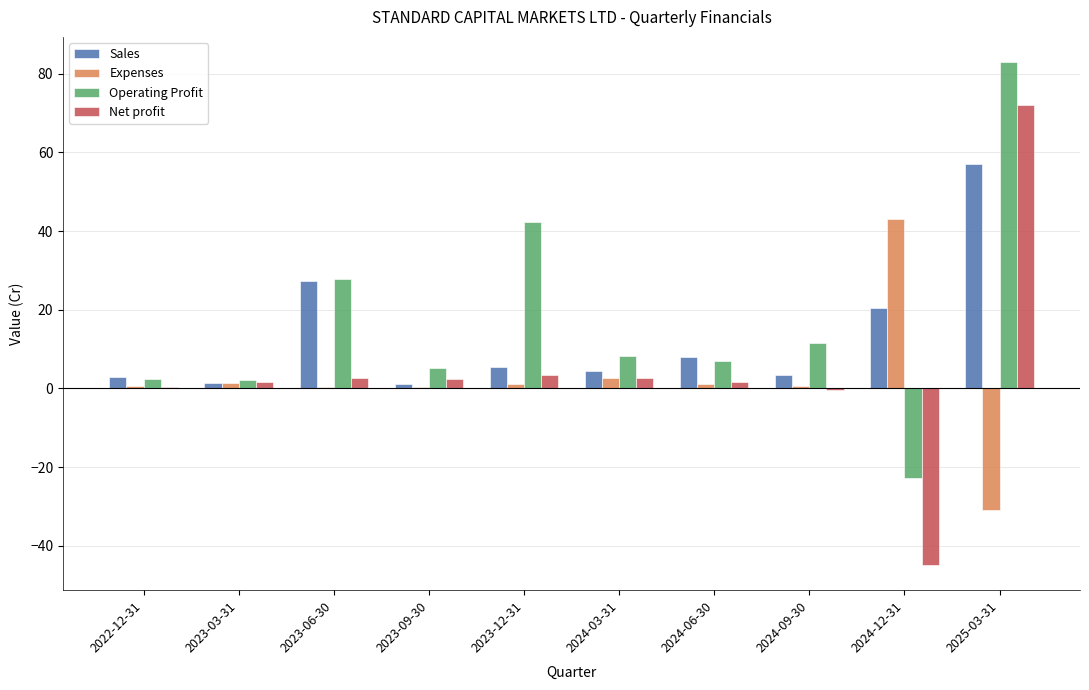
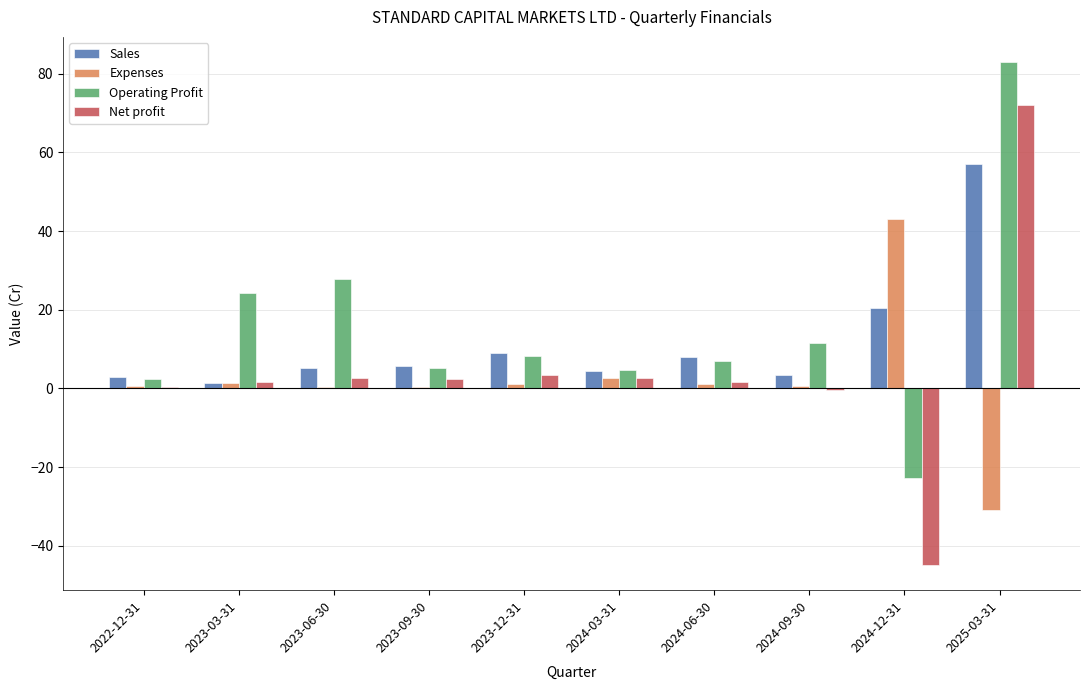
Operating Profit, 2023-03-31: 2 -> 24
Sales, 2023-06-30: 27 -> 5
Sales, 2023-09-30: 1 -> 6
Sales, 2023-12-31: 5 -> 9
Operating Profit, 2023-12-31: 42 -> 8
Operating Profit, 2024-03-31: 8 -> 5
